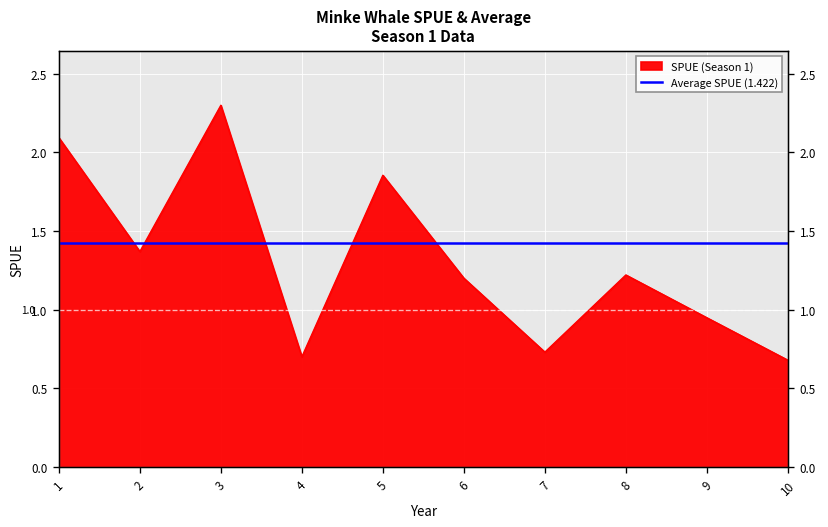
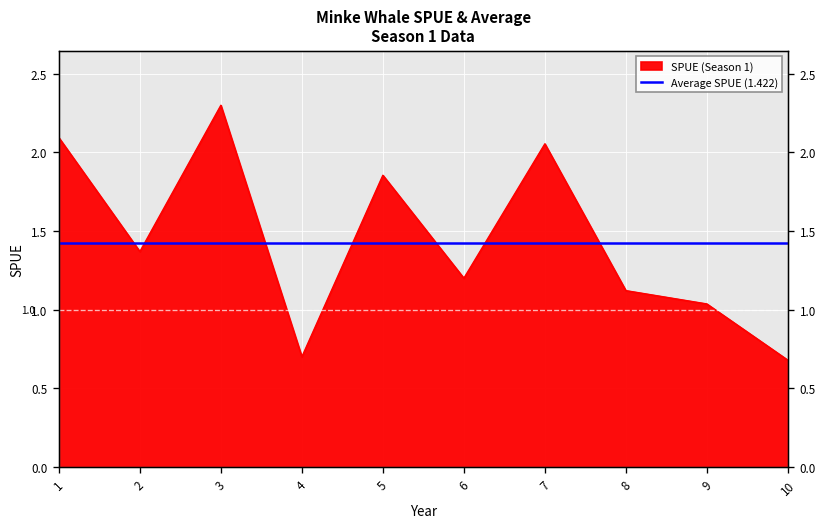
SPUE (Season 1), 7: 0.73 -> 2.05
SPUE (Season 1), 8: 1.22 -> 1.12
SPUE (Season 1), 9: 0.95 -> 1.04
